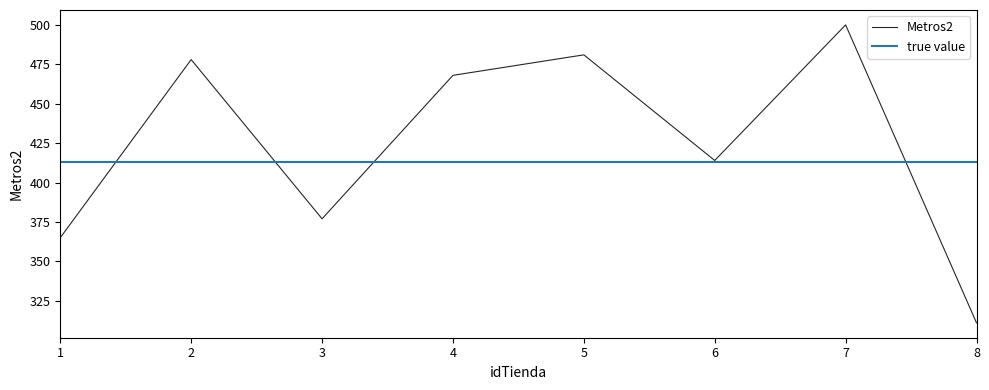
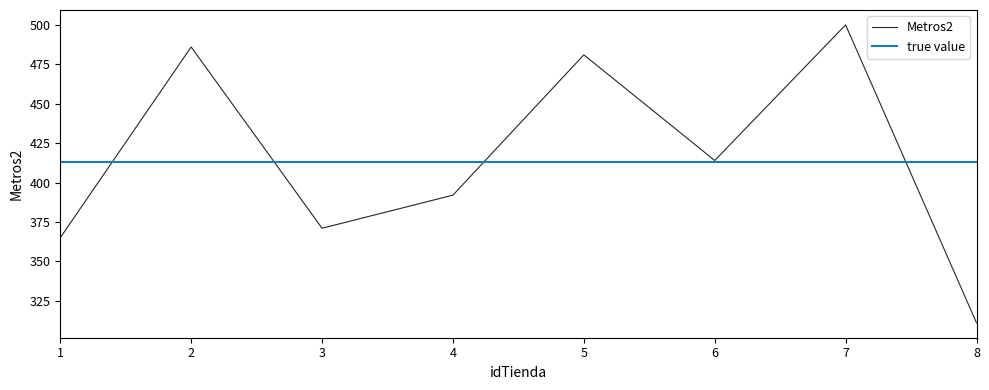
2: 478 -> 486
3: 377 -> 371
4: 468 -> 392
